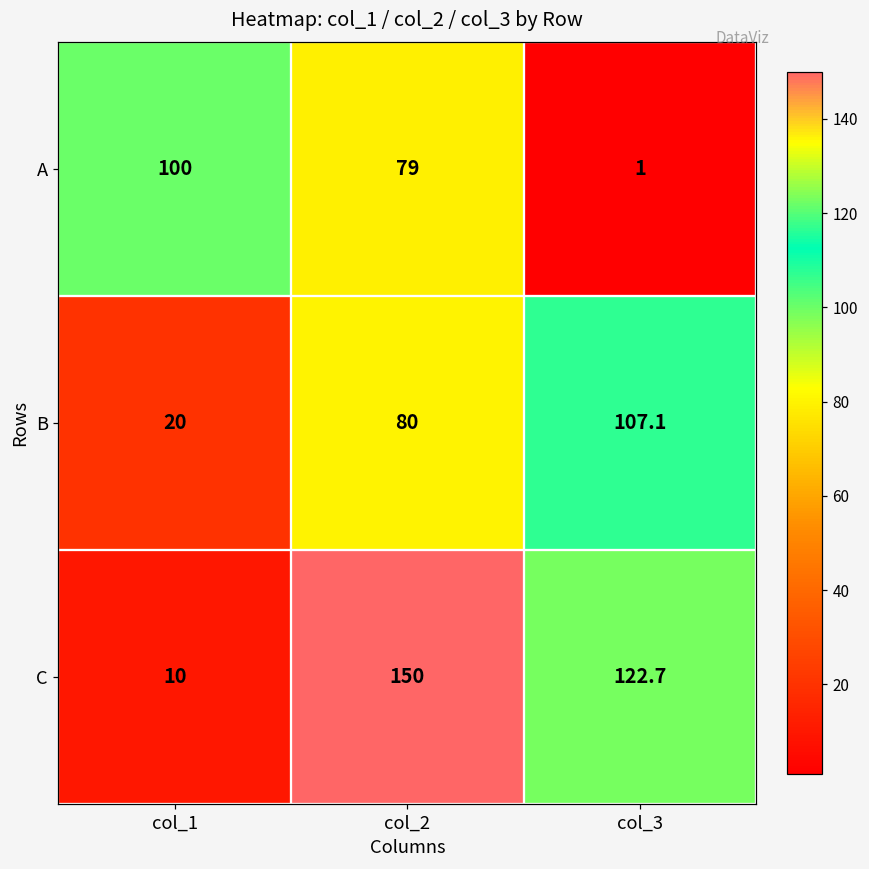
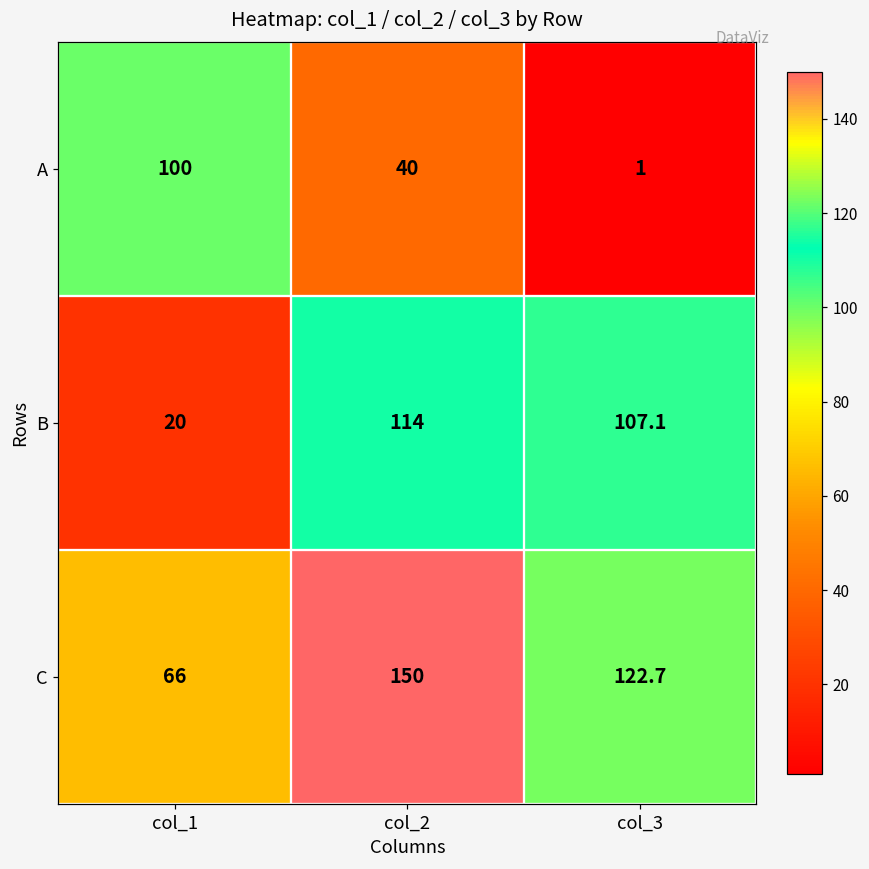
A, col_2: 79 -> 40
B, col_2: 80 -> 114
C, col_1: 10 -> 66
